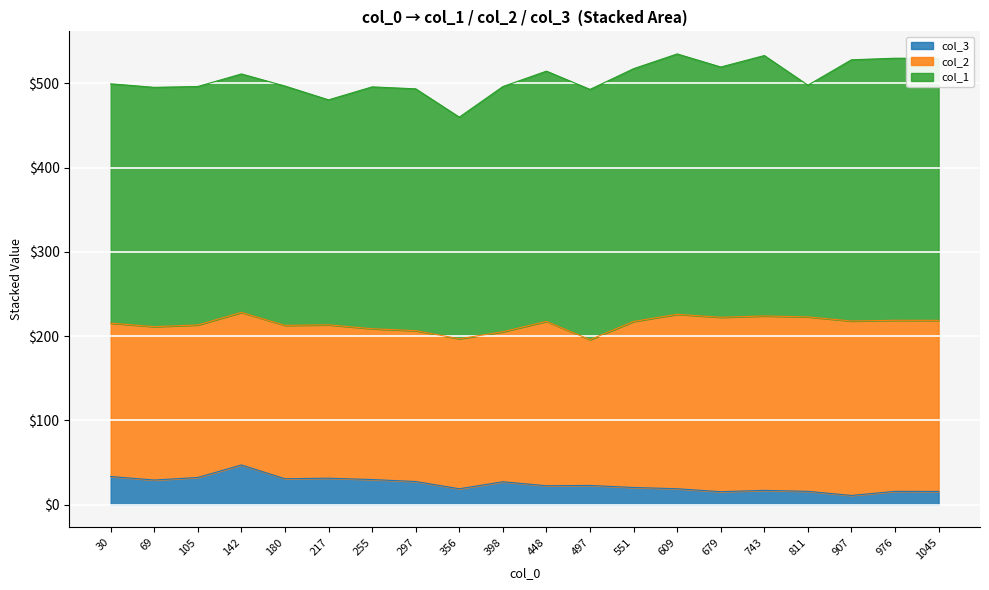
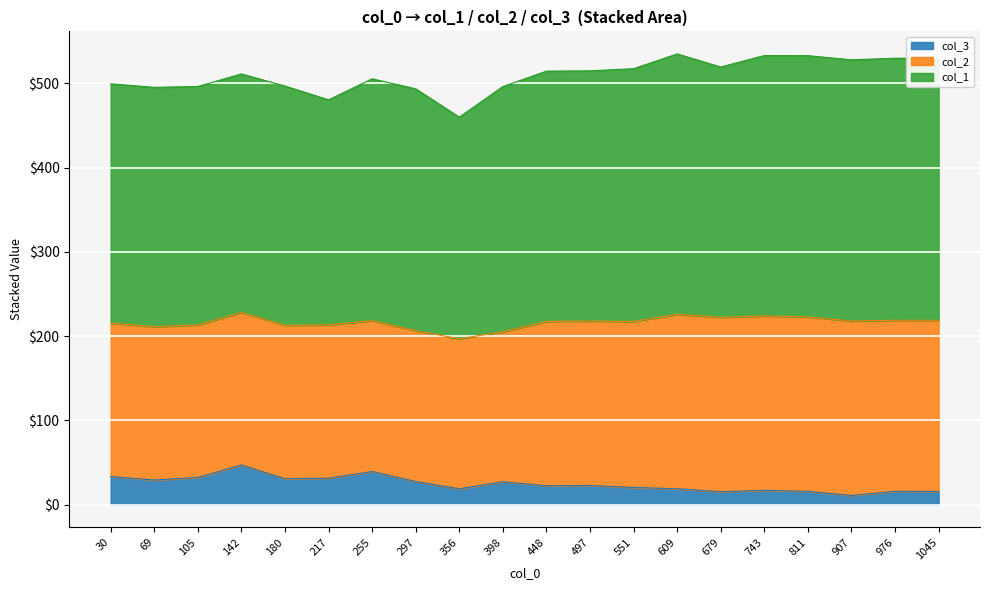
col_3, 255: $30 -> $40
col_2, 497: $170 -> $200
col_1, 811: $280 -> $310
